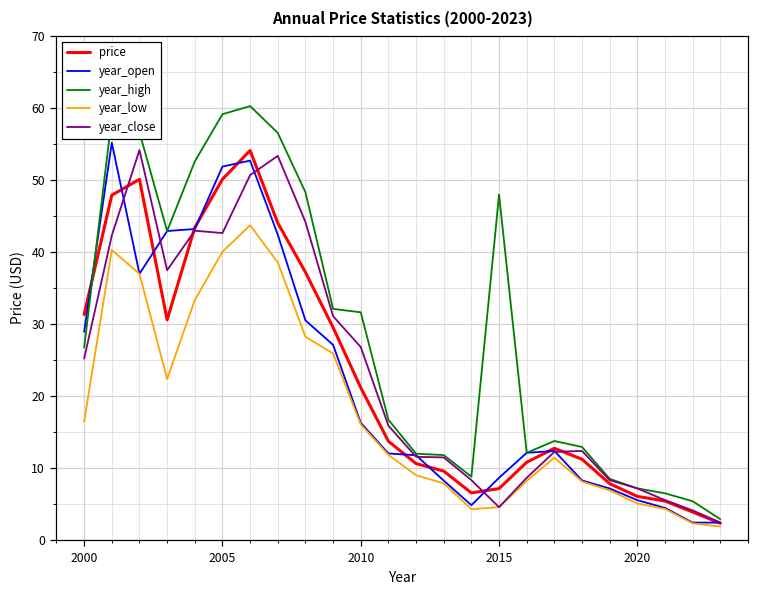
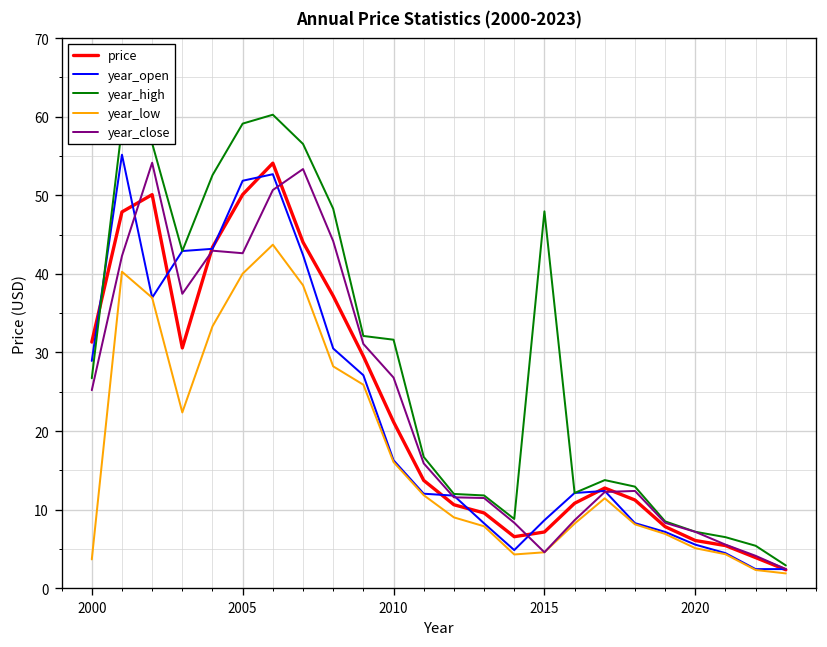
year_low, 2000: 16 -> 4
